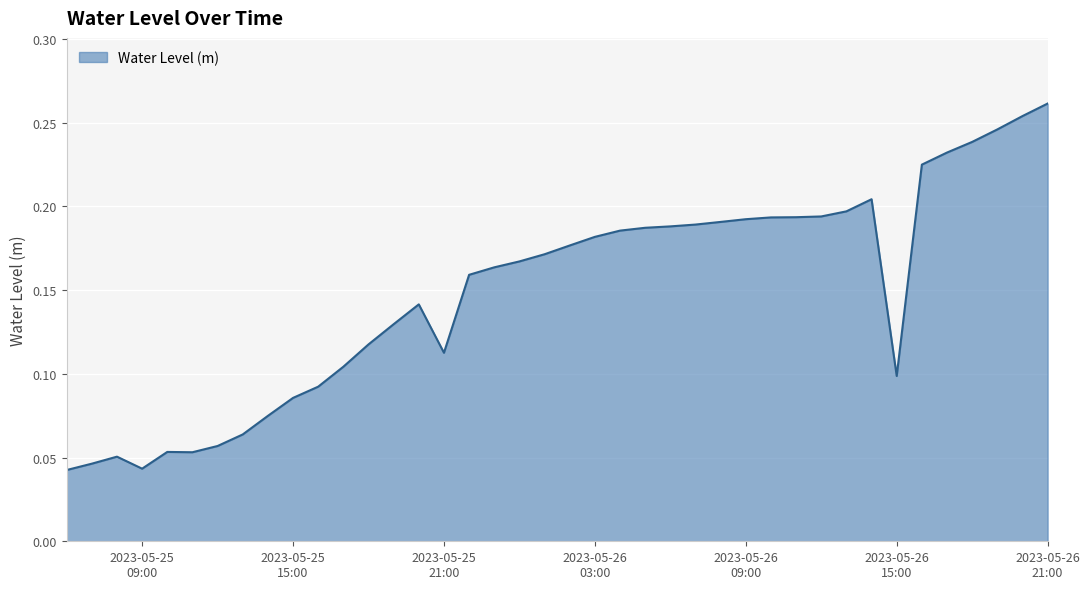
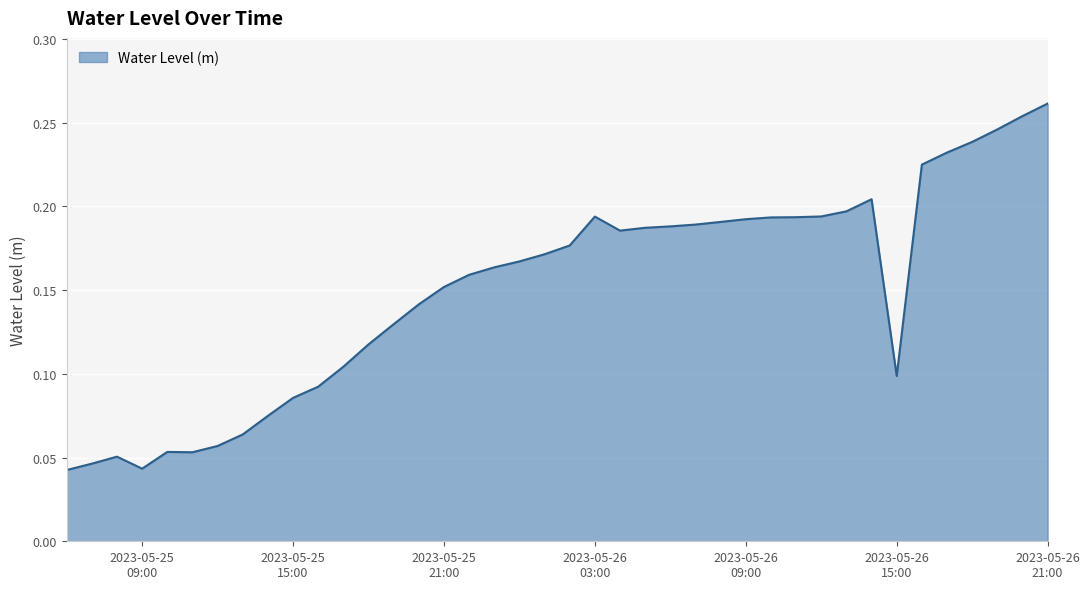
2023-05-25 21:00: 0.113 -> 0.152
2023-05-26 03:00: 0.182 -> 0.194
